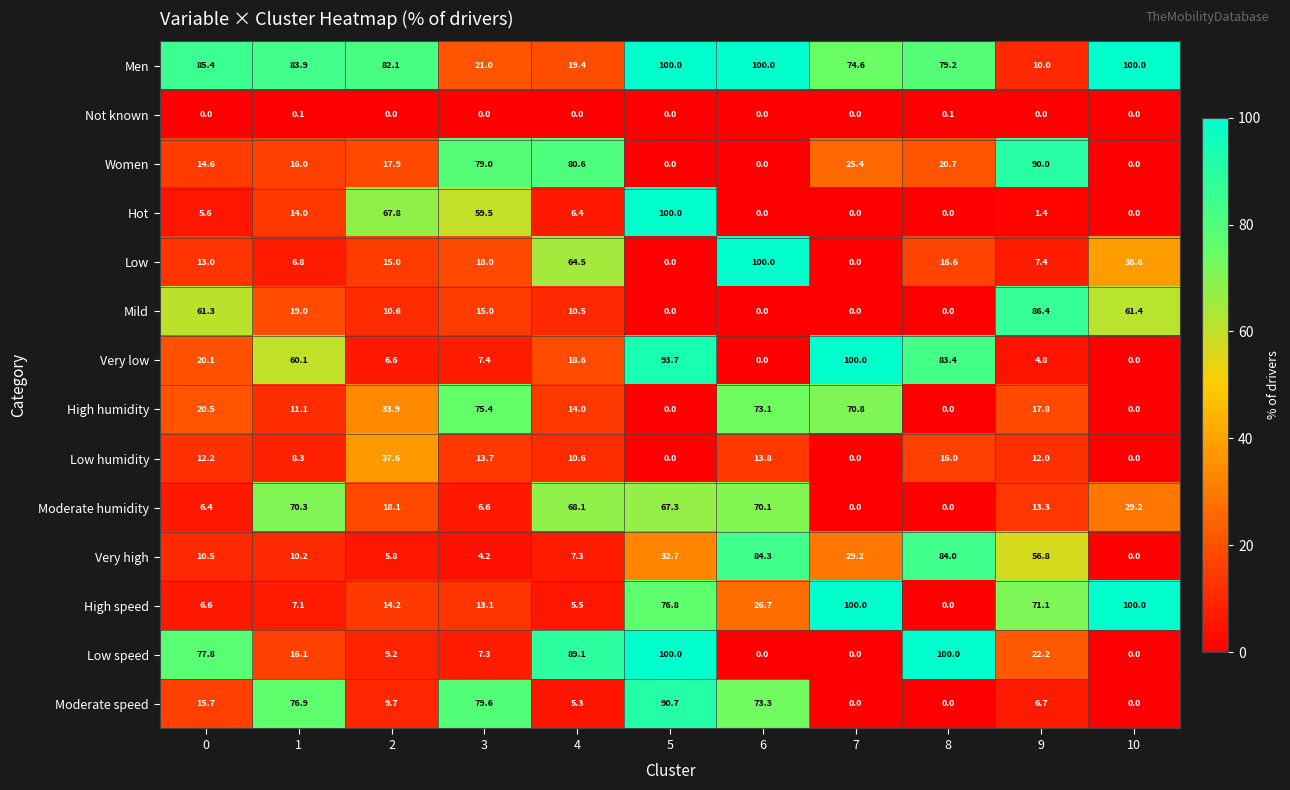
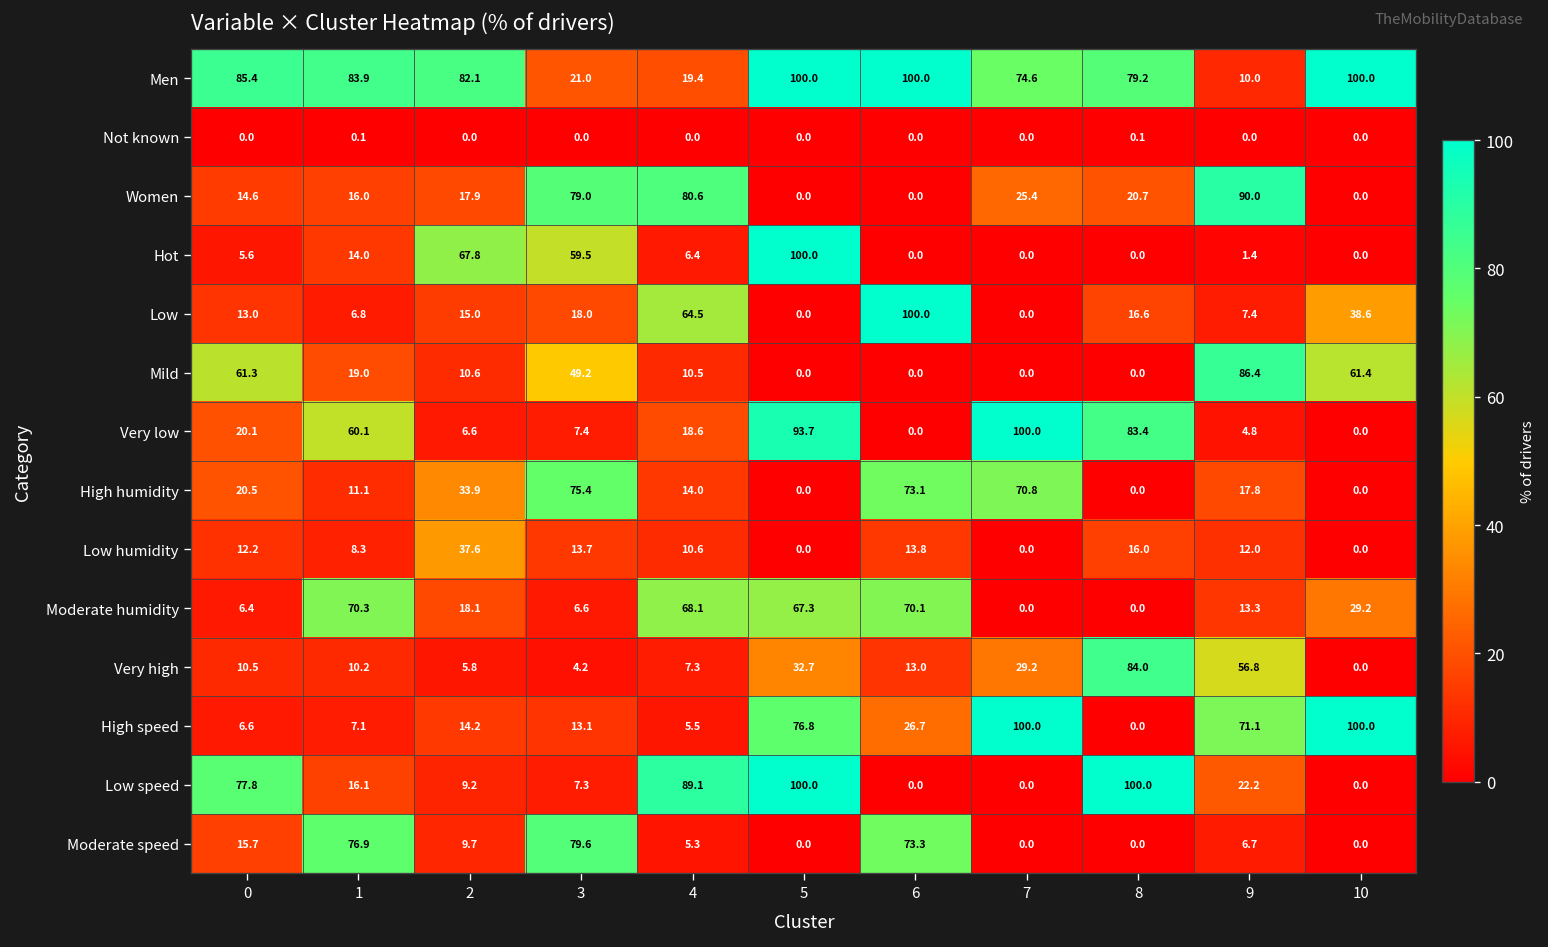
Mild, 3: 15.0 -> 49.2
Very high, 6: 84.3 -> 13.0
Moderate speed, 5: 90.7 -> 0.0
